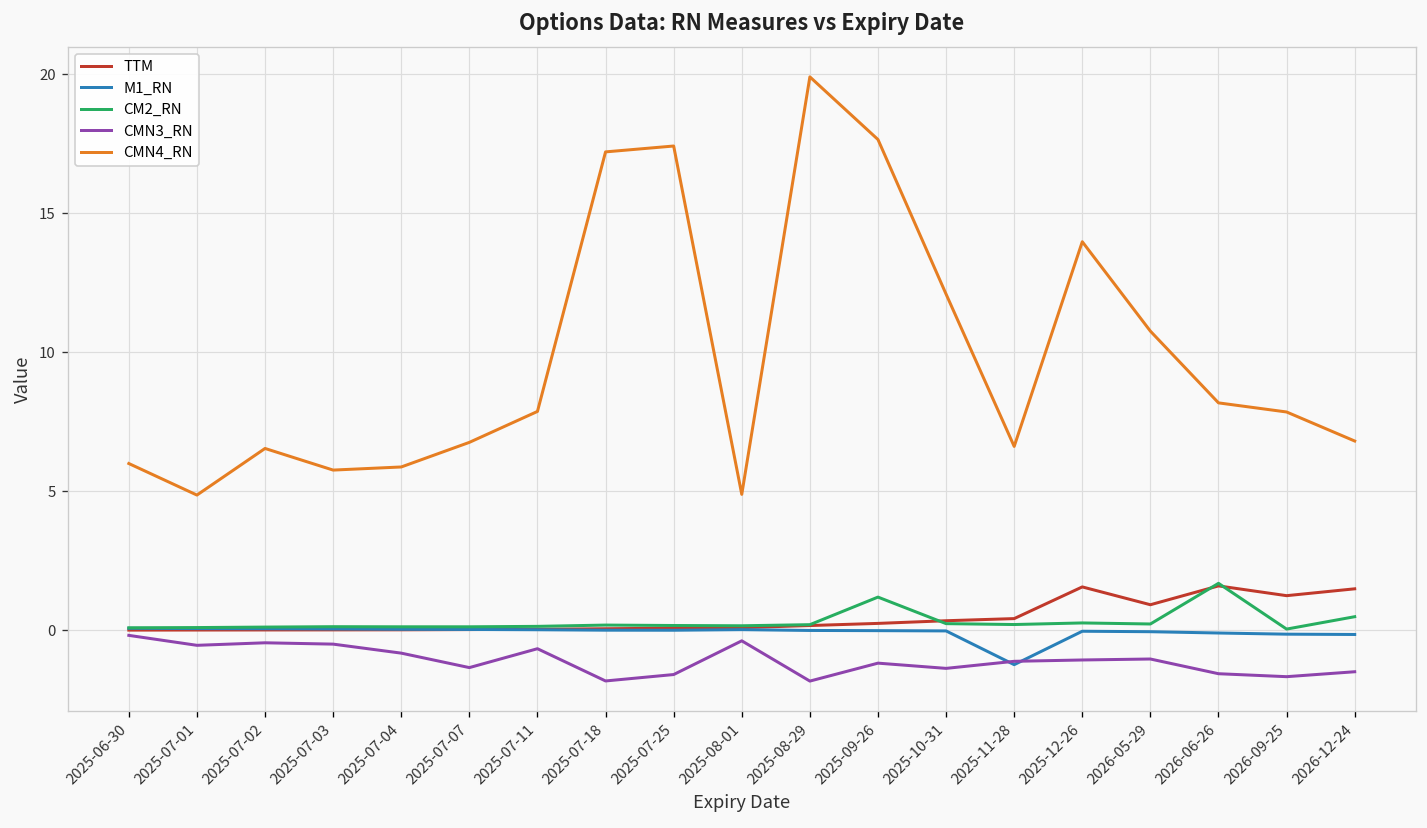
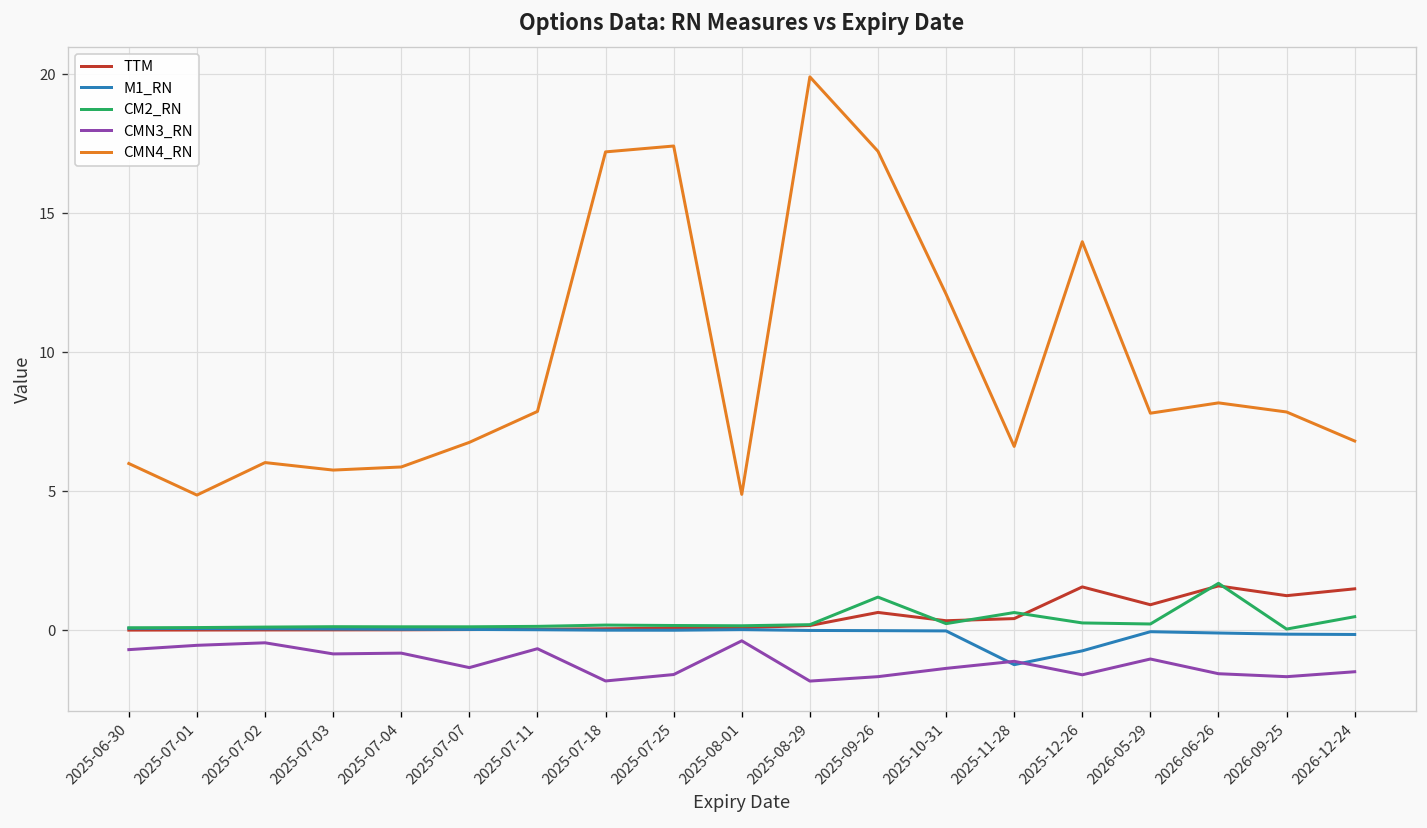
CMN3_RN, 2025-06-30: -0.2 -> -0.7
CMN4_RN, 2025-07-02: 6.5 -> 6.0
CMN3_RN, 2025-07-03: -0.5 -> -0.8
TTM, 2025-09-26: 0.2 -> 0.6
CMN3_RN, 2025-09-26: -1.2 -> -1.7
CMN4_RN, 2025-09-26: 17.7 -> 17.2
CM2_RN, 2025-11-28: 0.2 -> 0.6
M1_RN, 2025-12-26: 0.0 -> -0.7
CMN3_RN, 2025-12-26: -1.1 -> -1.6
CMN4_RN, 2026-05-29: 10.8 -> 7.8
